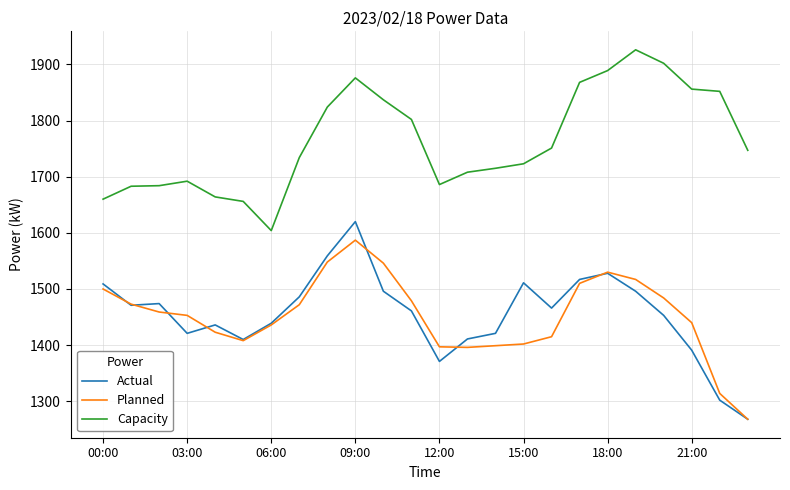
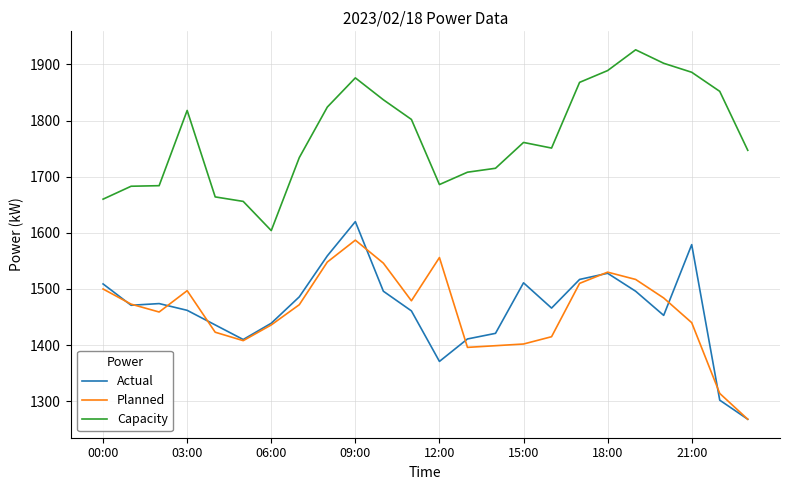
Actual, 03:00: 1420 -> 1460
Planned, 03:00: 1450 -> 1500
Capacity, 03:00: 1690 -> 1820
Planned, 12:00: 1400 -> 1560
Capacity, 15:00: 1720 -> 1760
Actual, 21:00: 1390 -> 1580
Capacity, 21:00: 1860 -> 1890
